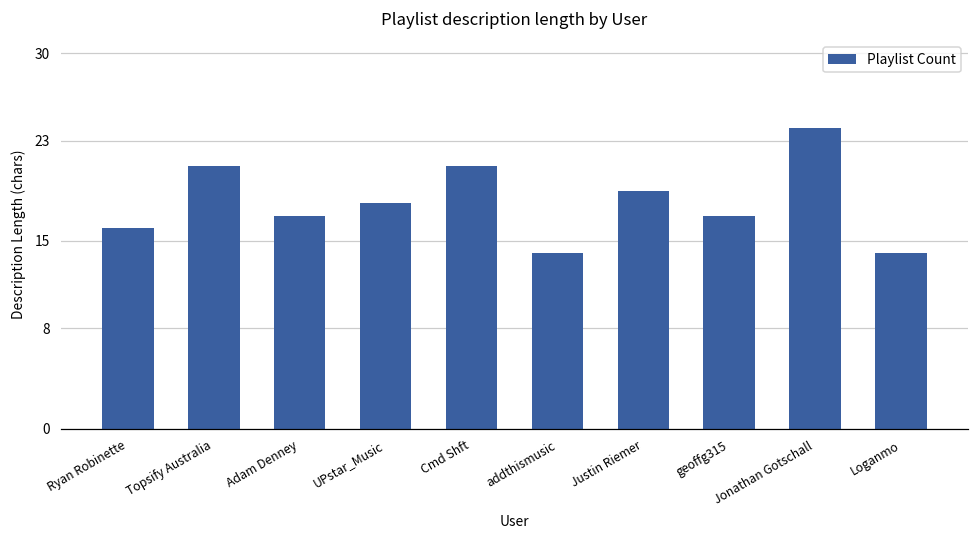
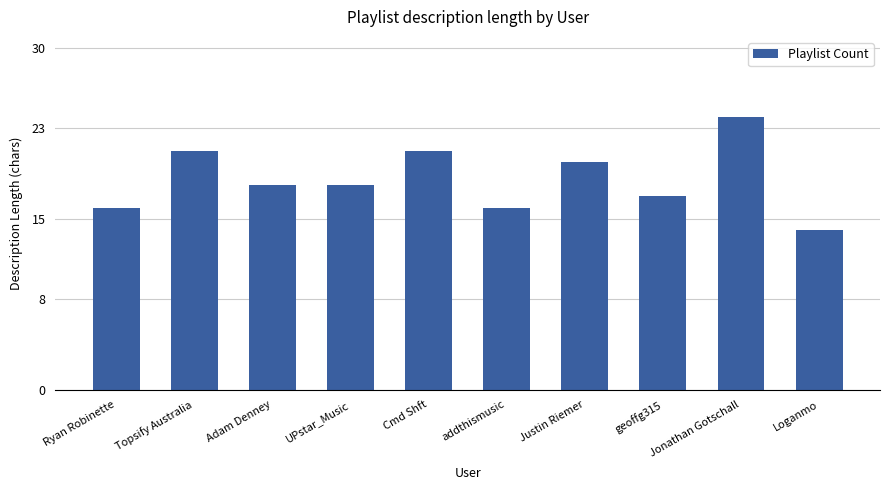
Adam Denney: 17 -> 18
addthismusic: 14 -> 16
Justin Riemer: 19 -> 20
